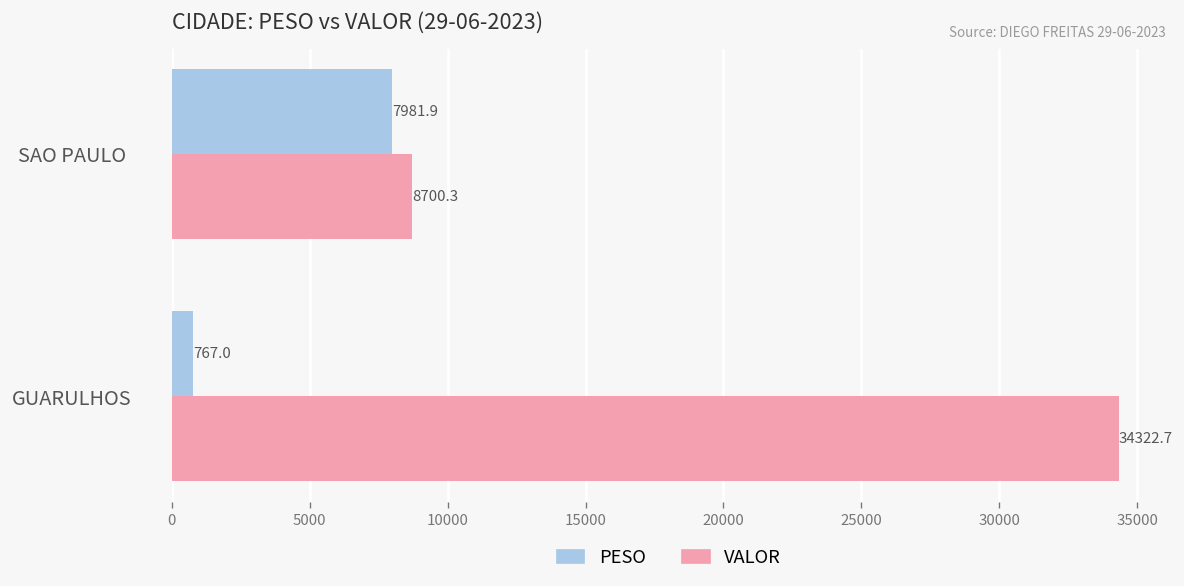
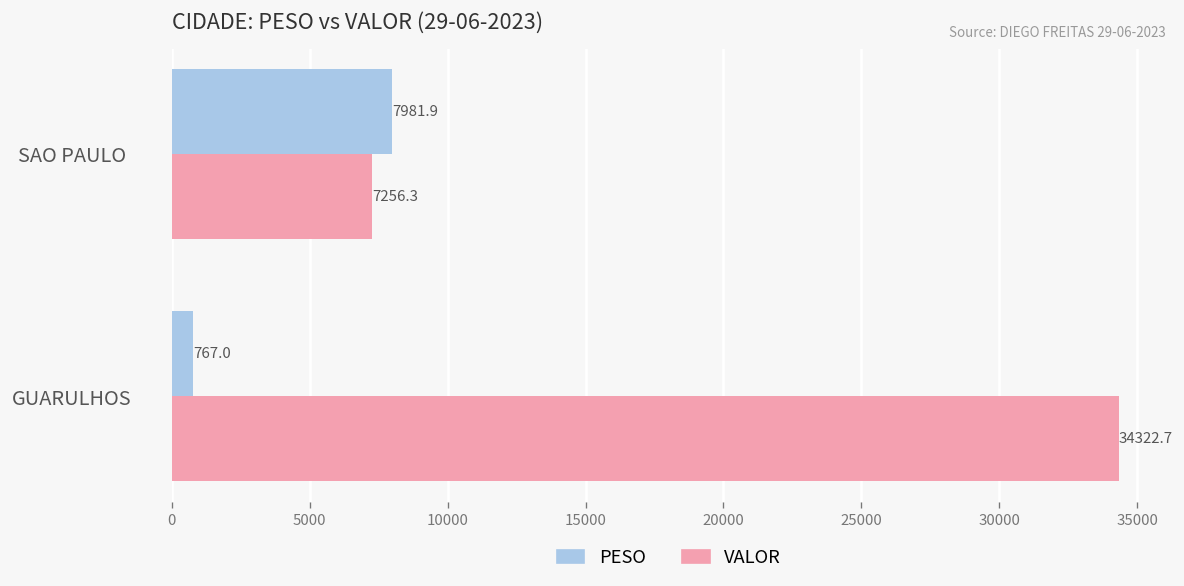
VALOR, SAO PAULO: 8700.3 -> 7256.3
